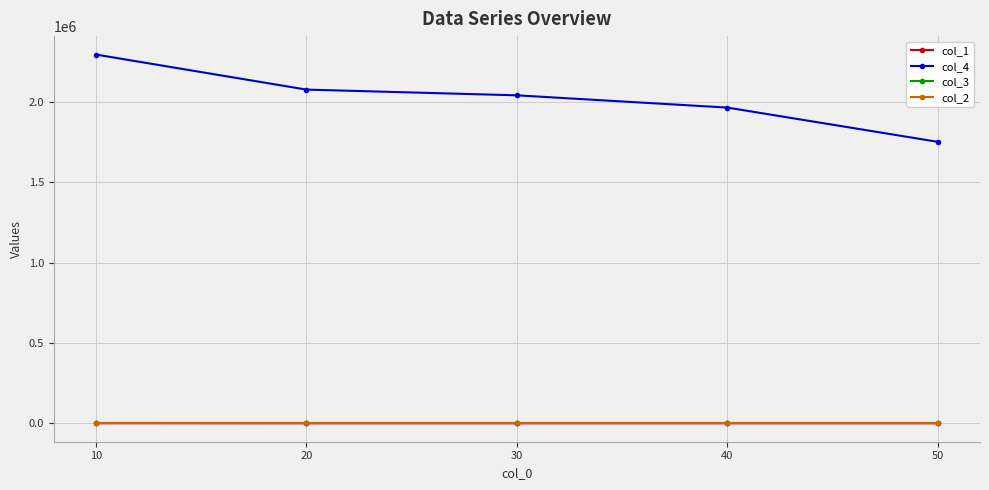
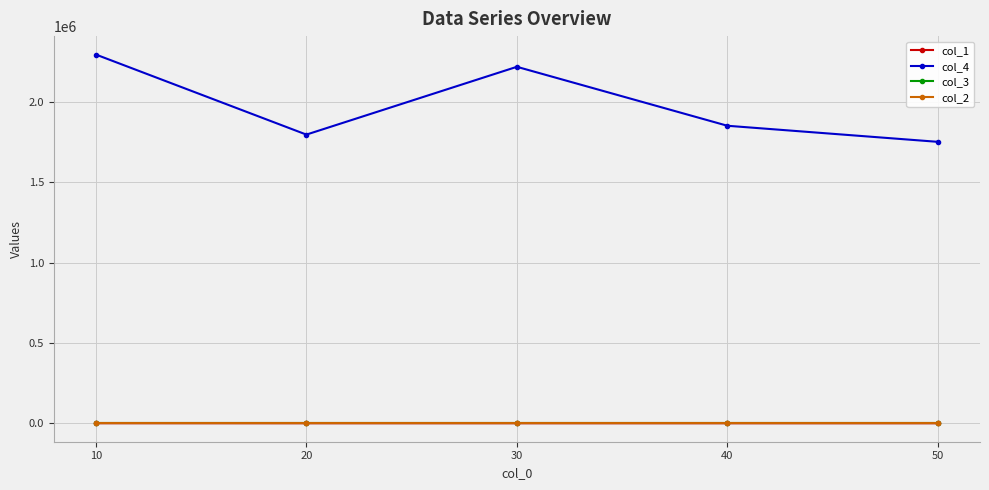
col_4, 20: 2080000 -> 1800000
col_4, 30: 2040000 -> 2220000
col_4, 40: 1960000 -> 1850000
